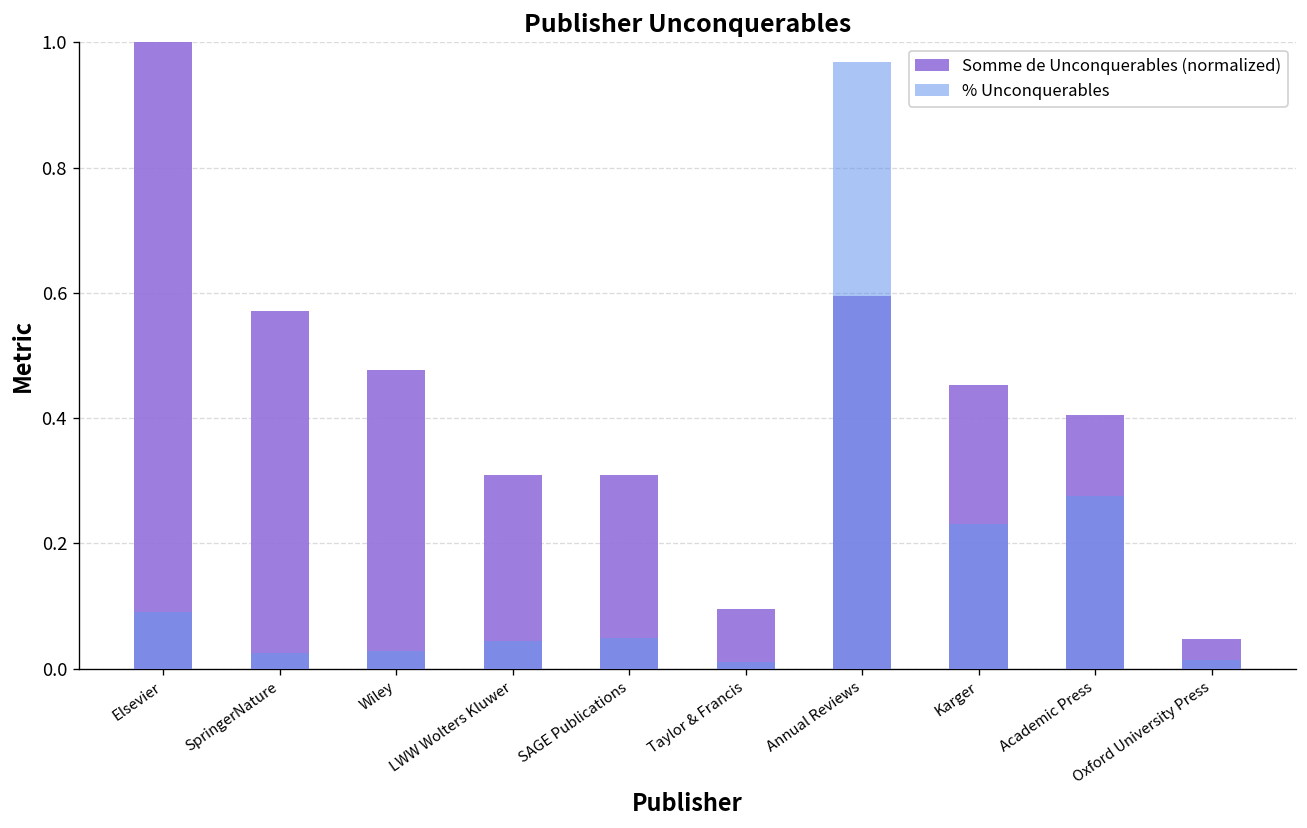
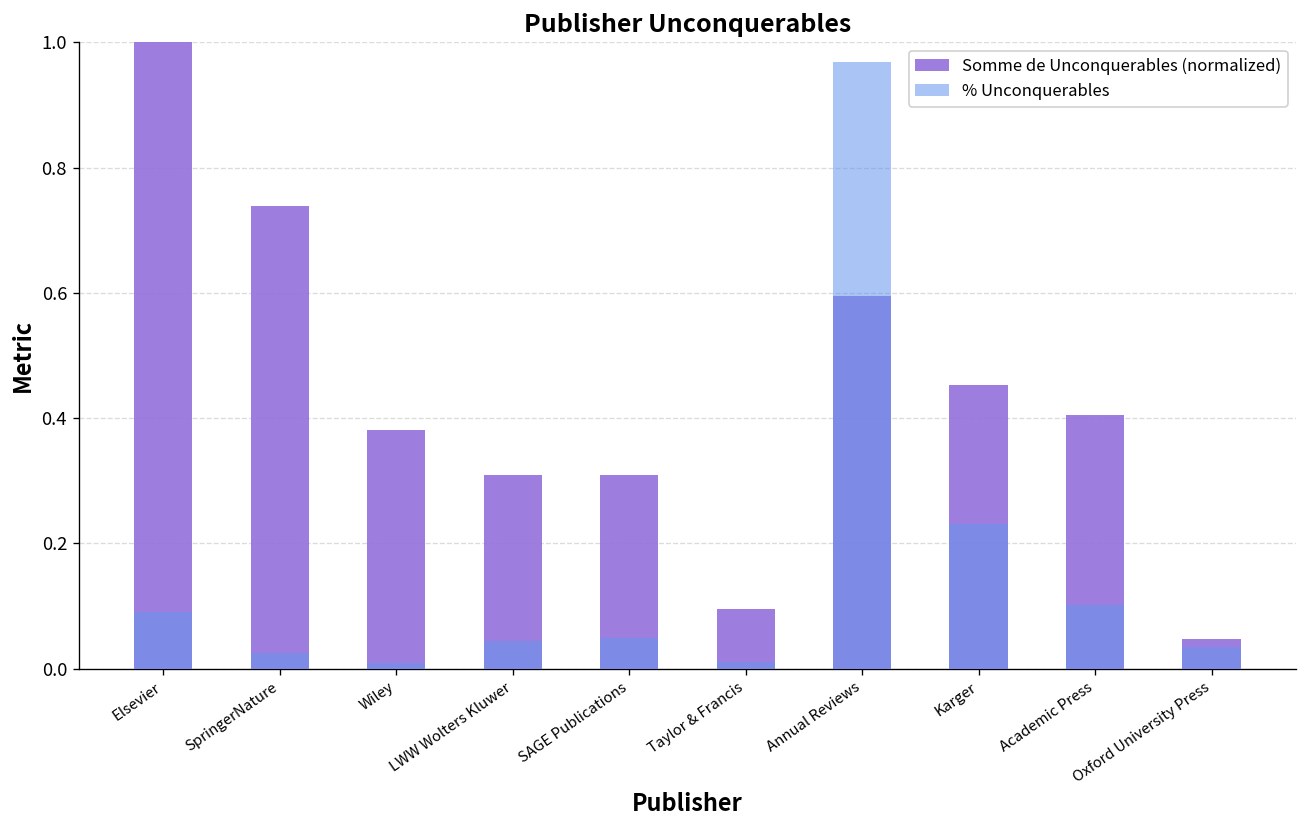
Somme de Unconquerables (normalized), SpringerNature: 0.57 -> 0.74
Somme de Unconquerables (normalized), Wiley: 0.48 -> 0.38
% Unconquerables, Wiley: 0.03 -> 0.01
% Unconquerables, Academic Press: 0.28 -> 0.10
% Unconquerables, Oxford University Press: 0.01 -> 0.03
